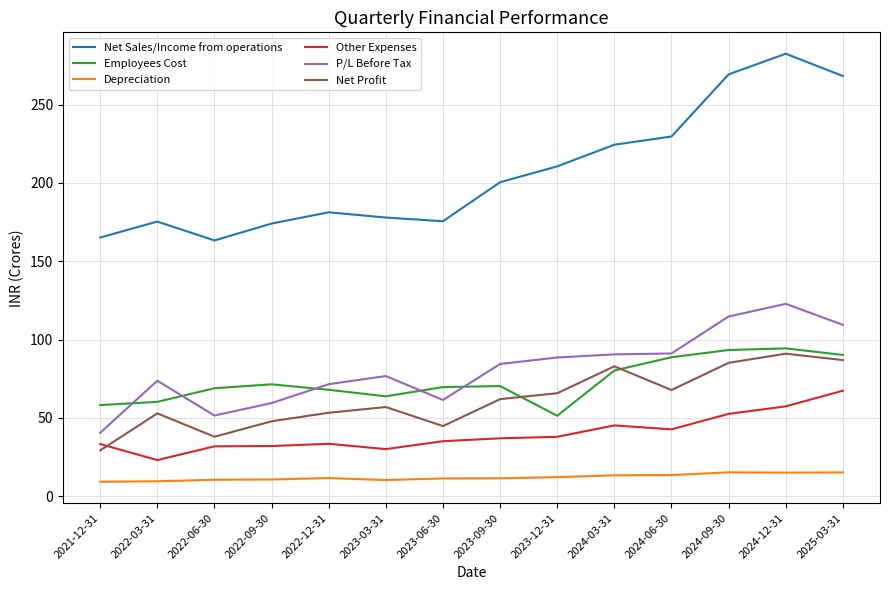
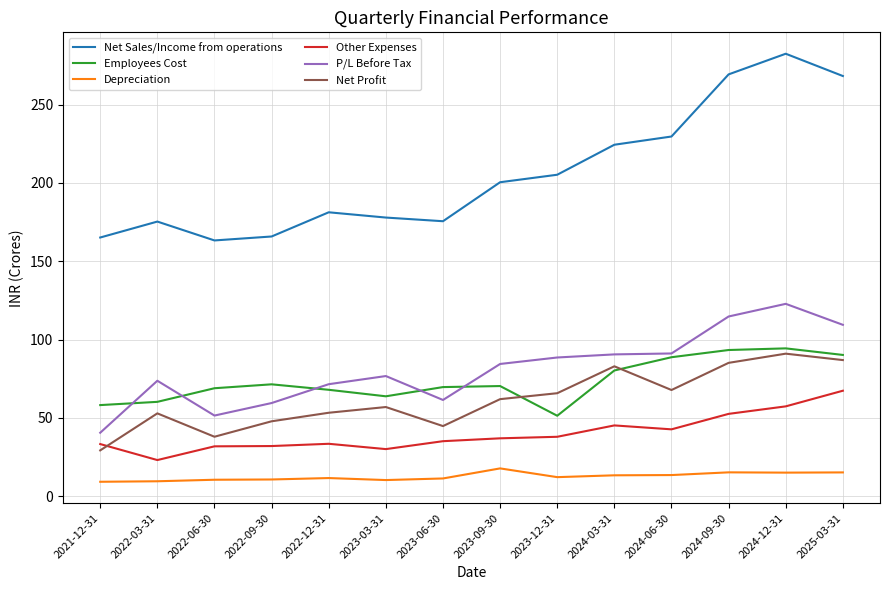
Net Sales/Income from operations, 2022-09-30: 174 -> 166
Depreciation, 2023-09-30: 12 -> 18
Net Sales/Income from operations, 2023-12-31: 211 -> 205
